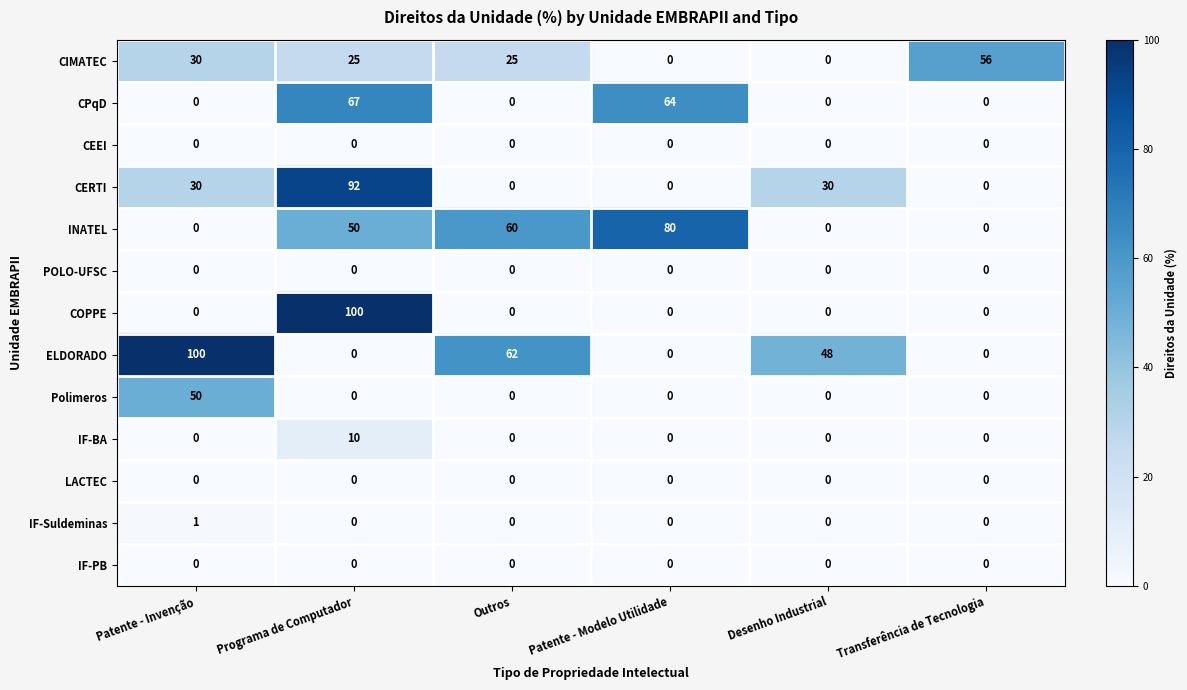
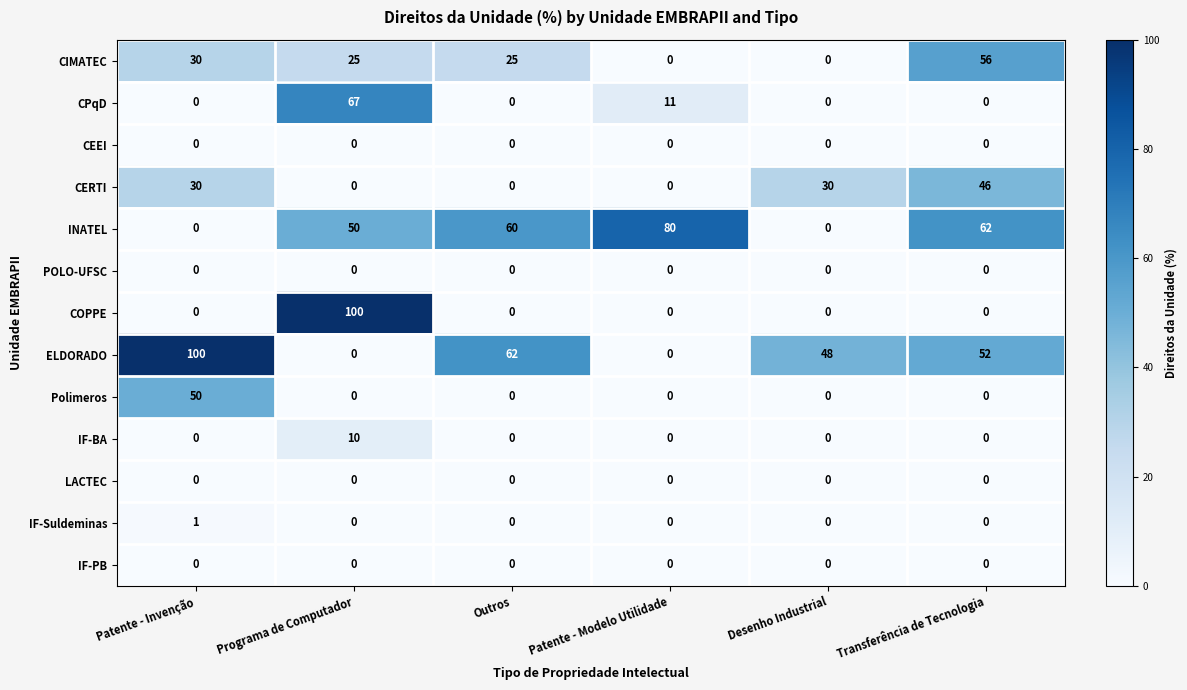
CPqD, Patente - Modelo Utilidade: 64 -> 11
CERTI, Programa de Computador: 92 -> 0
CERTI, Transferência de Tecnologia: 0 -> 46
INATEL, Transferência de Tecnologia: 0 -> 62
ELDORADO, Transferência de Tecnologia: 0 -> 52
